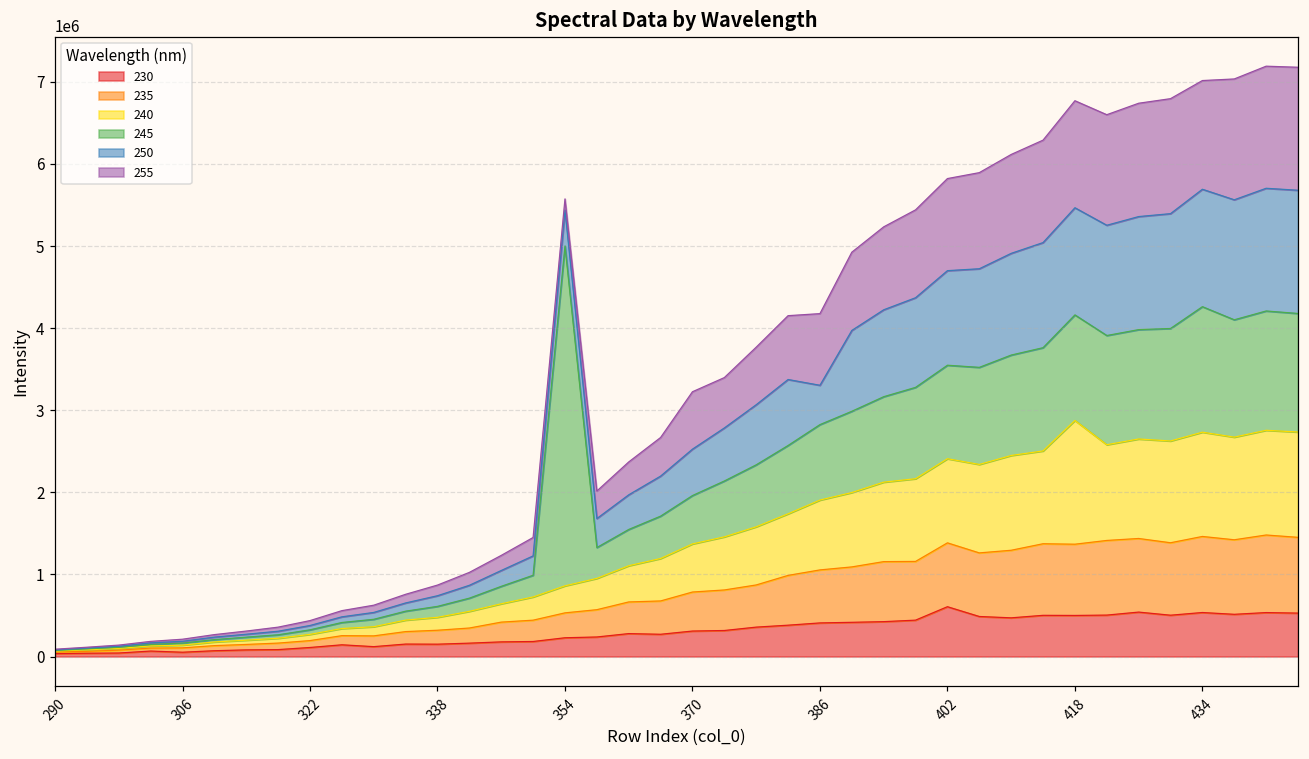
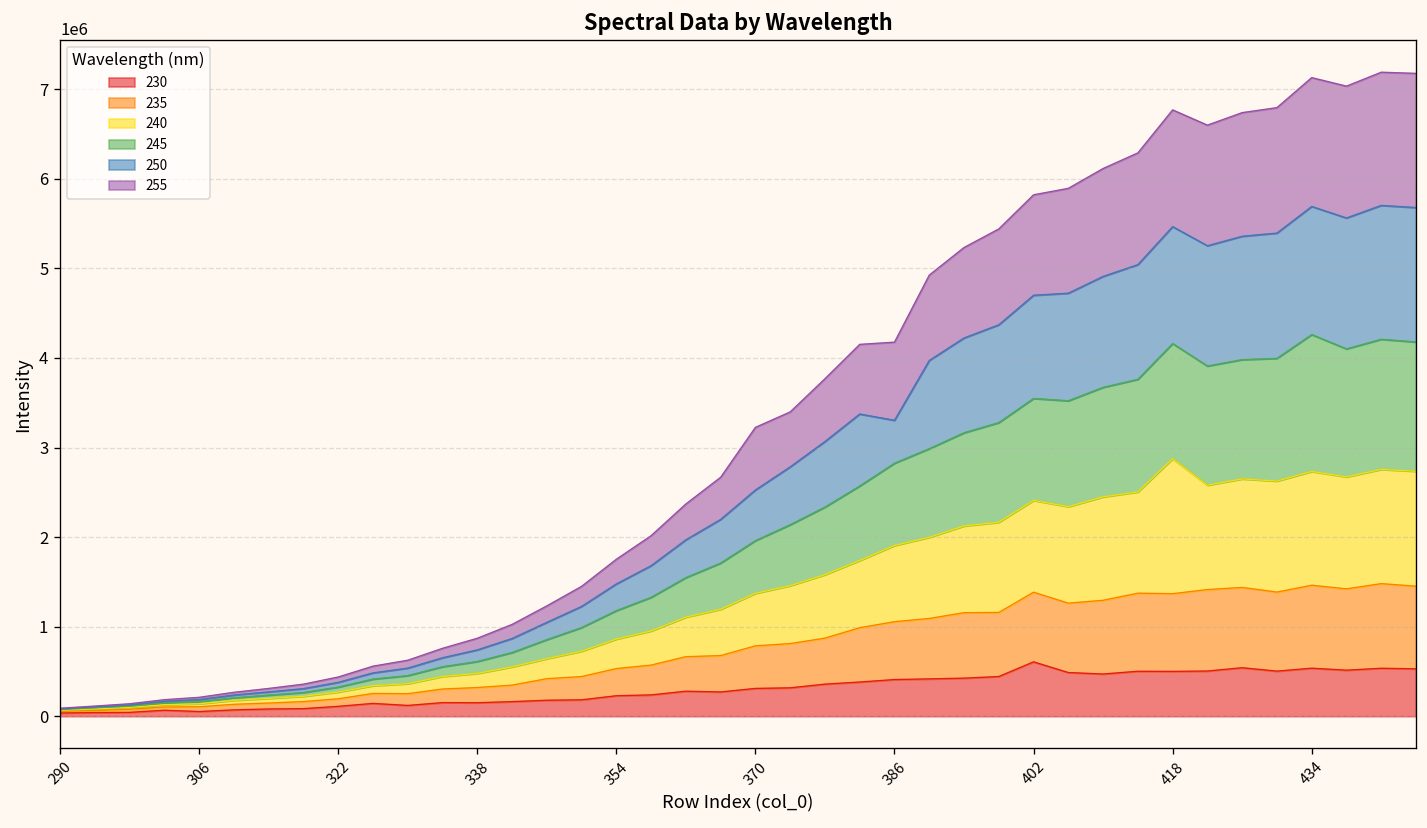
245, 354: 4100000 -> 300000
250, 354: 400000 -> 300000
255, 354: 100000 -> 300000
255, 434: 1300000 -> 1400000
